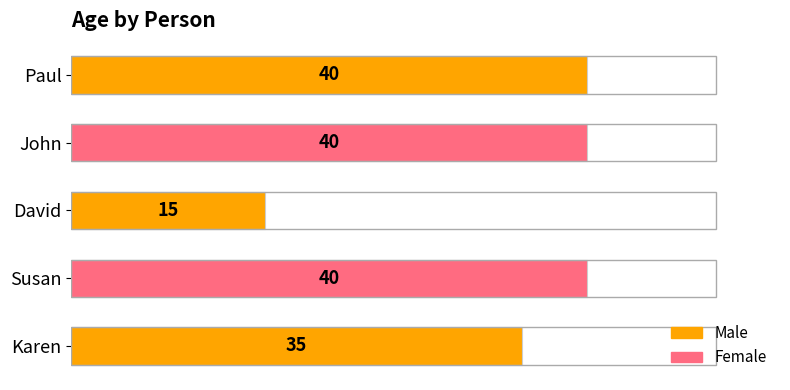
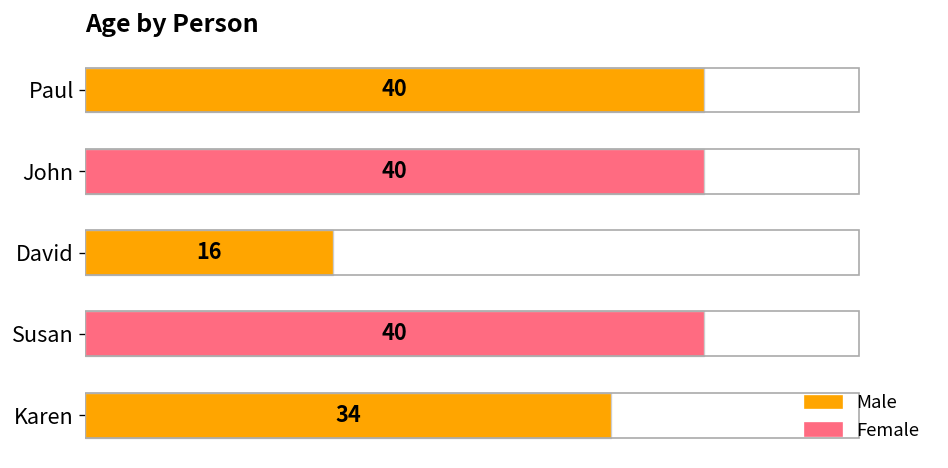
David: 15 -> 16
Karen: 35 -> 34
